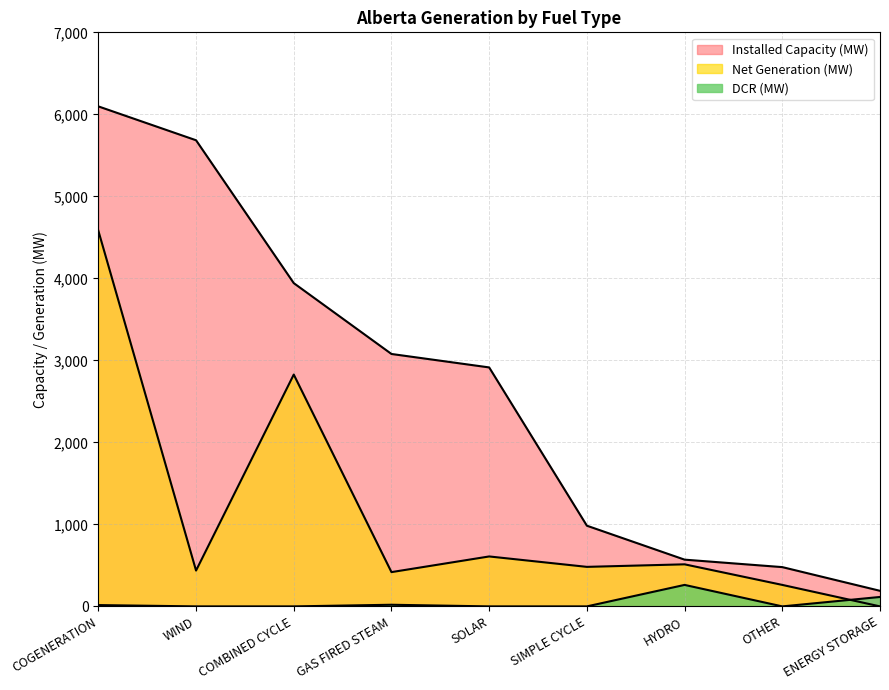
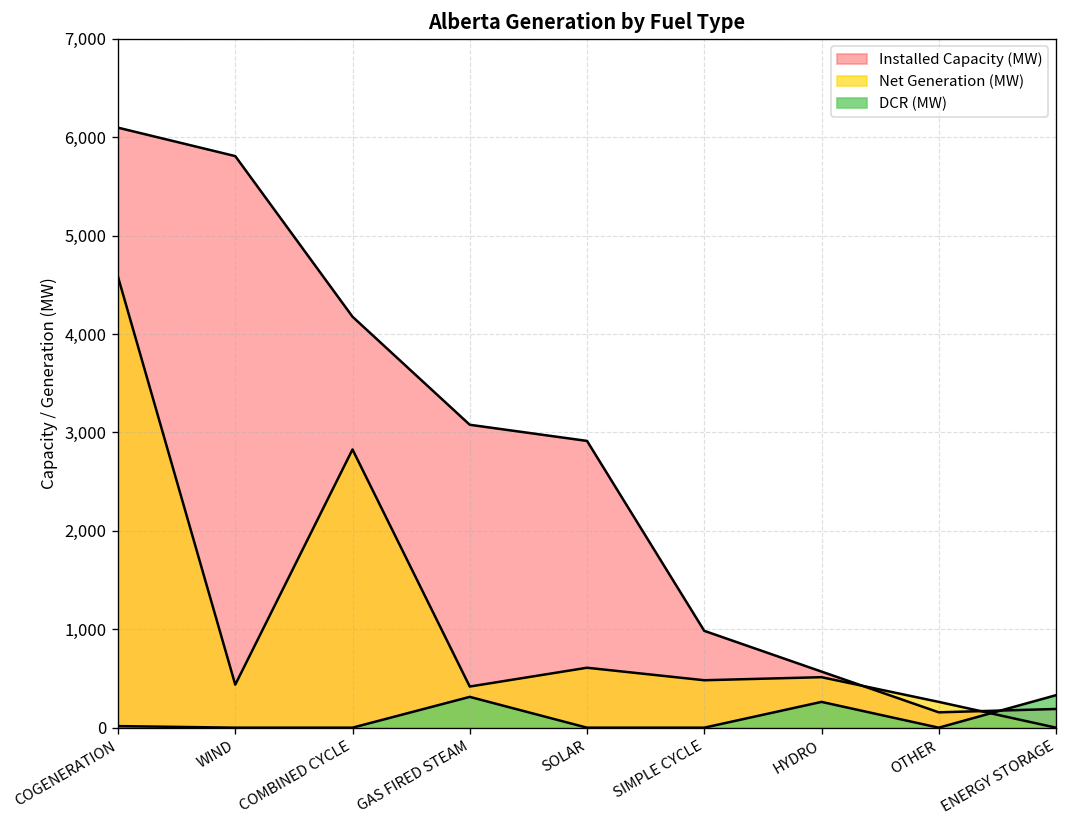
Installed Capacity (MW), WIND: 5,700 -> 5,800
Installed Capacity (MW), COMBINED CYCLE: 3,900 -> 4,200
DCR (MW), GAS FIRED STEAM: 0 -> 300
Installed Capacity (MW), OTHER: 500 -> 200
DCR (MW), ENERGY STORAGE: 100 -> 300
